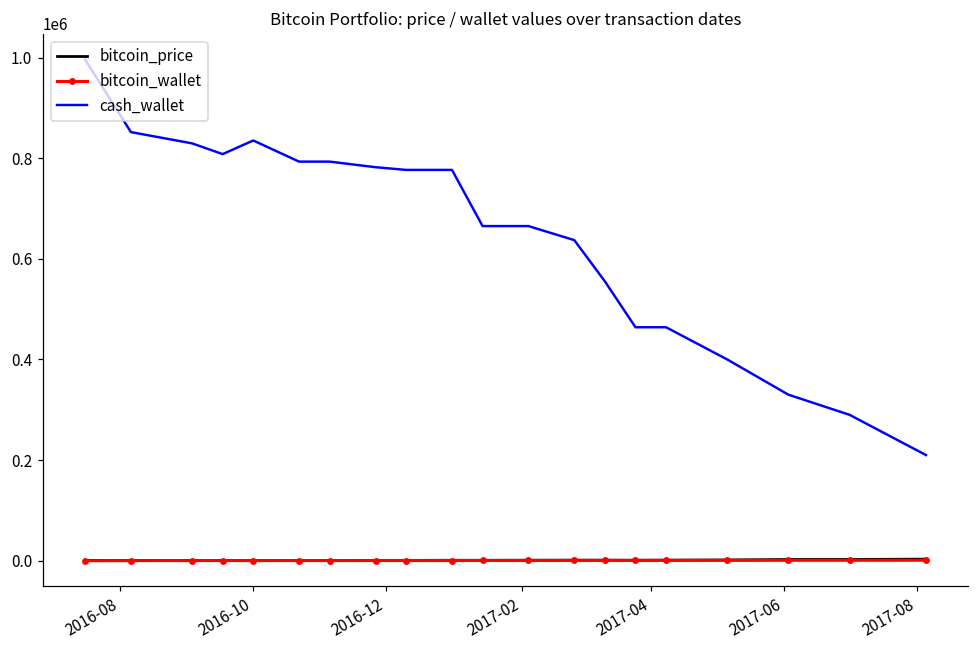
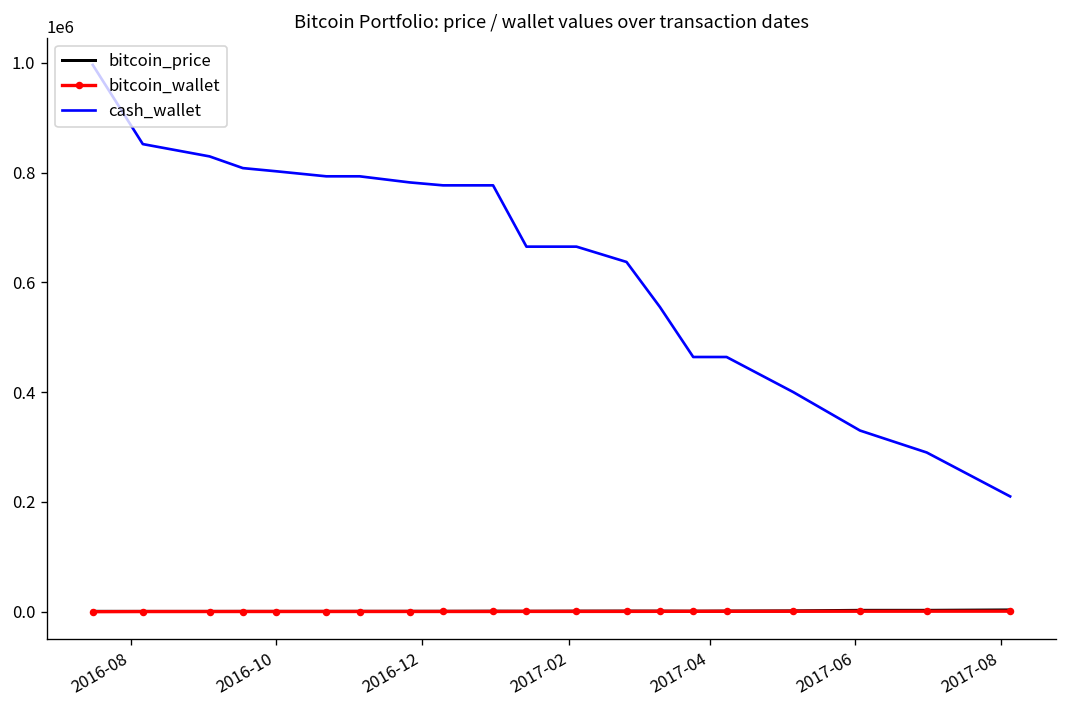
cash_wallet, 2016-10: 840000 -> 800000
